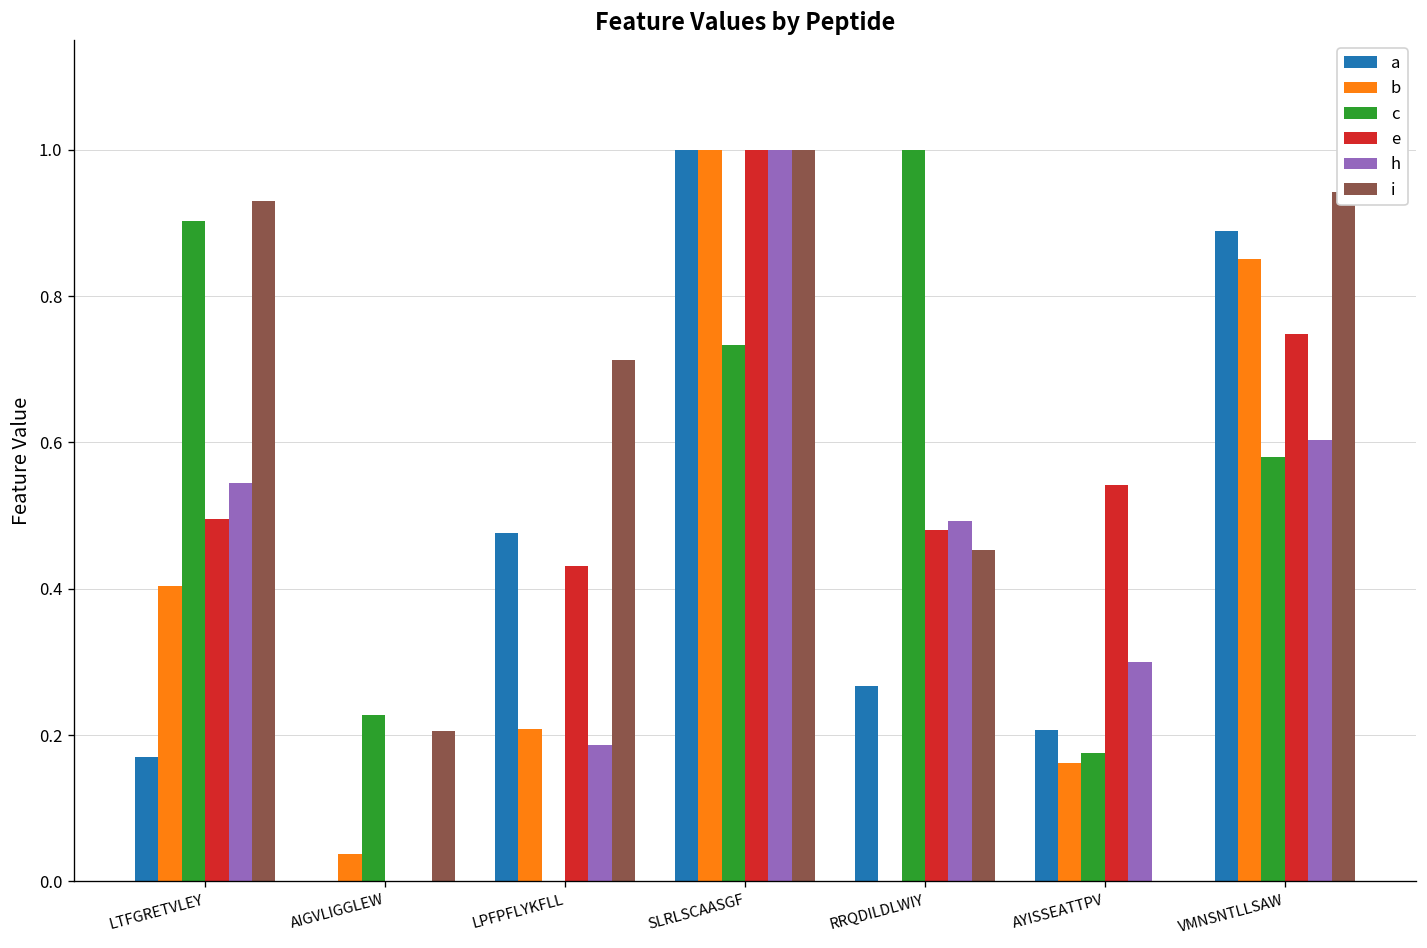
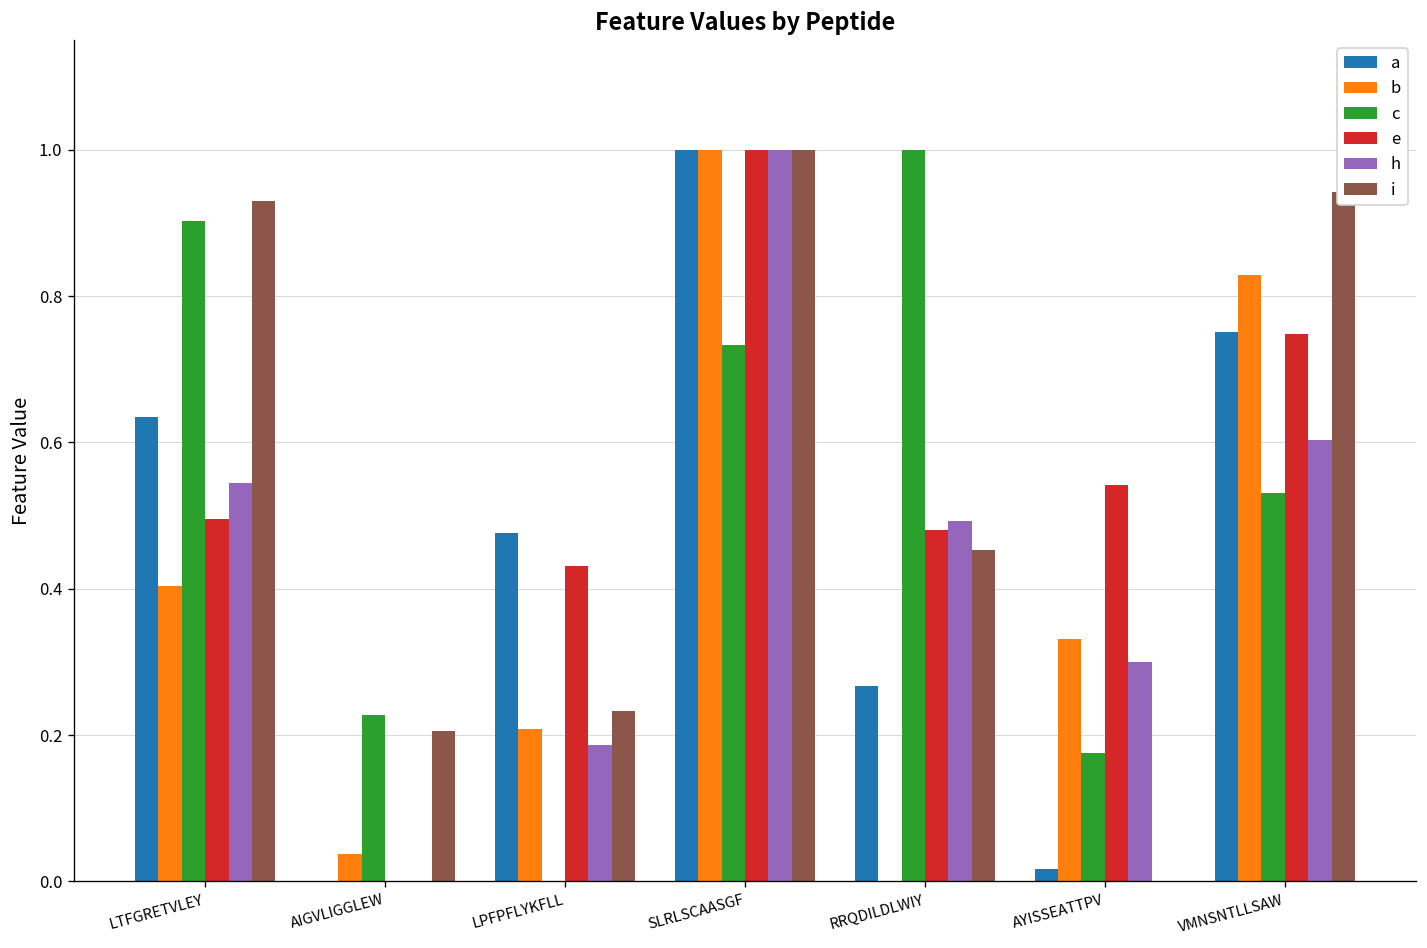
a, LTFGRETVLEY: 0.17 -> 0.64
i, LPFPFLYKFLL: 0.71 -> 0.23
a, AYISSEATTPV: 0.21 -> 0.02
b, AYISSEATTPV: 0.16 -> 0.33
a, VMNSNTLLSAW: 0.89 -> 0.75
b, VMNSNTLLSAW: 0.85 -> 0.83
c, VMNSNTLLSAW: 0.58 -> 0.53
